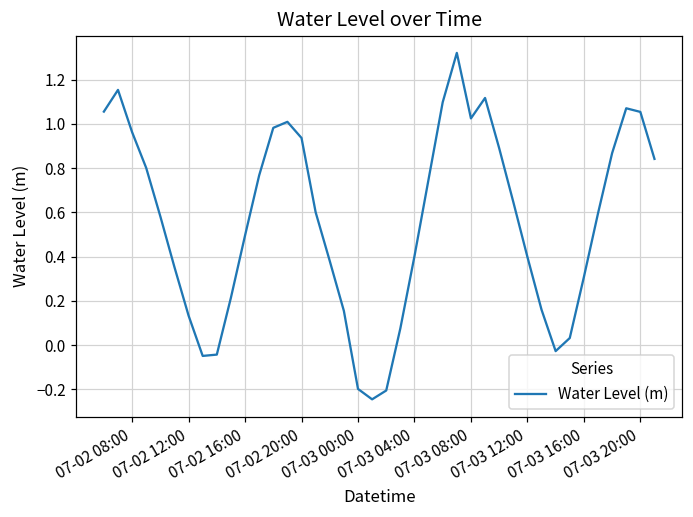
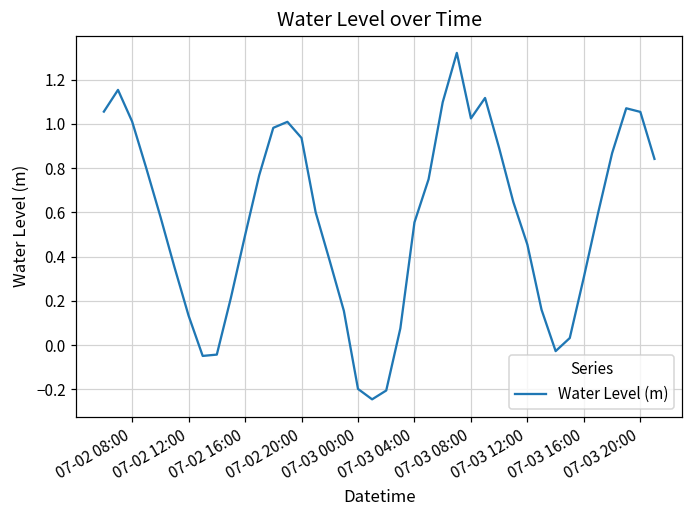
07-02 08:00: 0.96 -> 1.01
07-03 04:00: 0.40 -> 0.55
07-03 12:00: 0.40 -> 0.45
